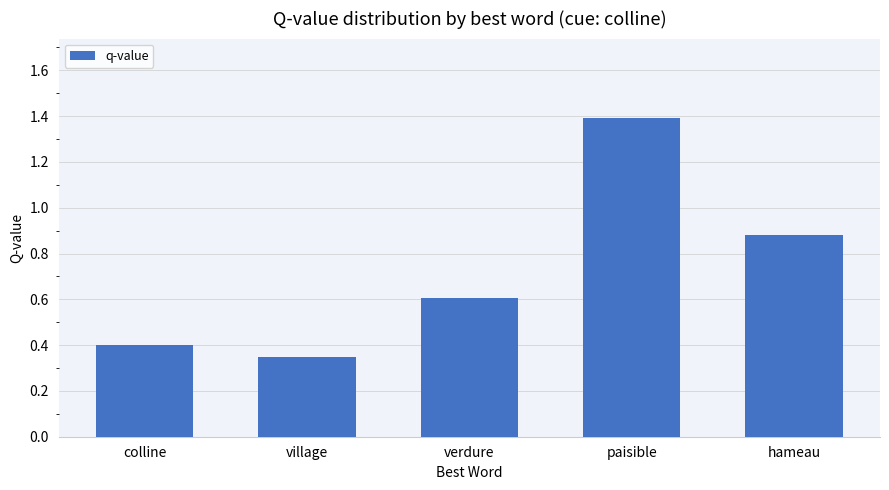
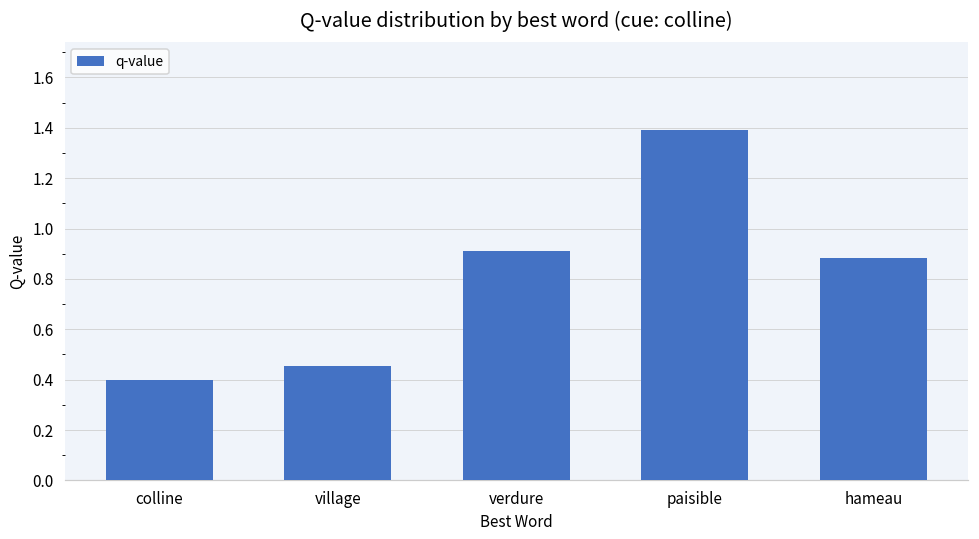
village: 0.35 -> 0.46
verdure: 0.60 -> 0.91
